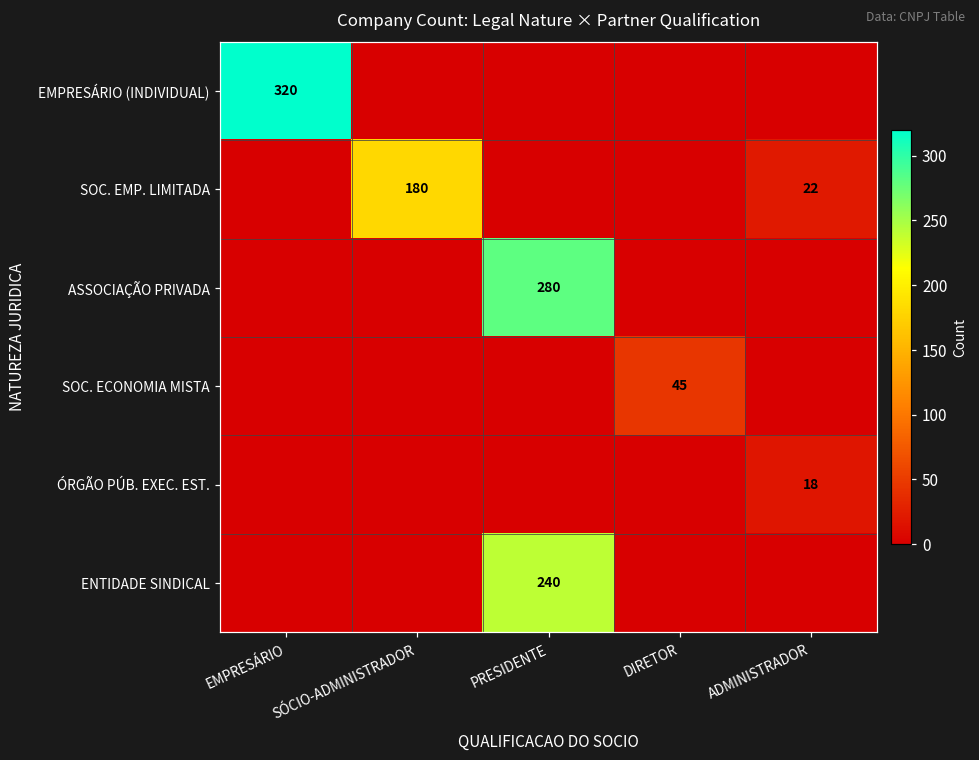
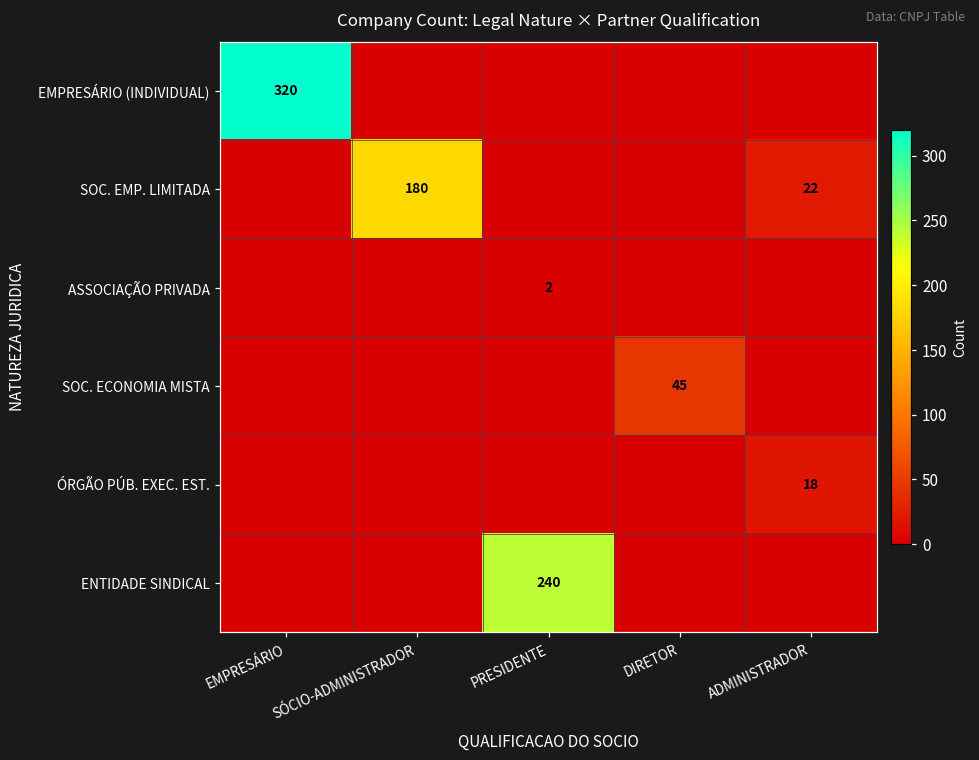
ASSOCIAÇÃO PRIVADA, PRESIDENTE: 280 -> 2
